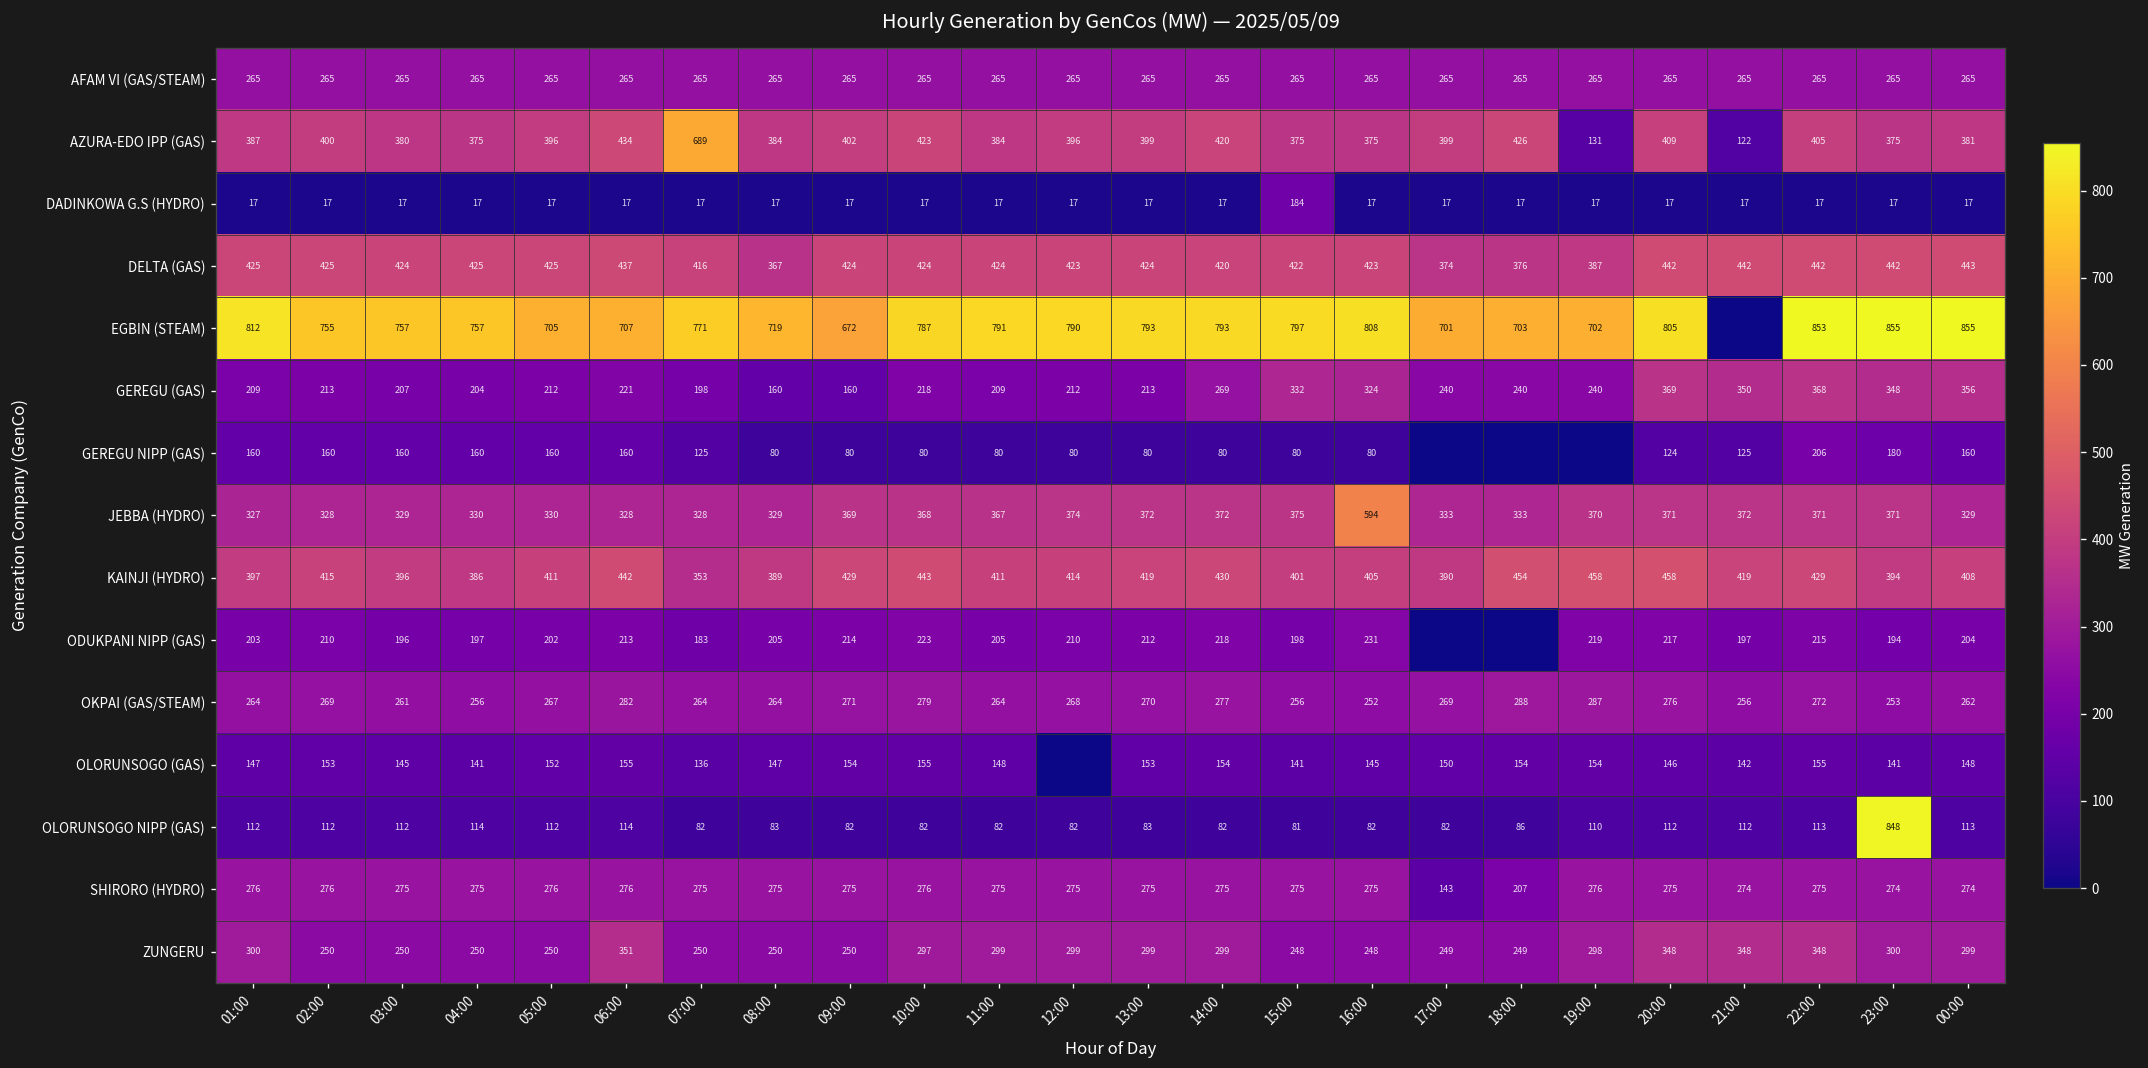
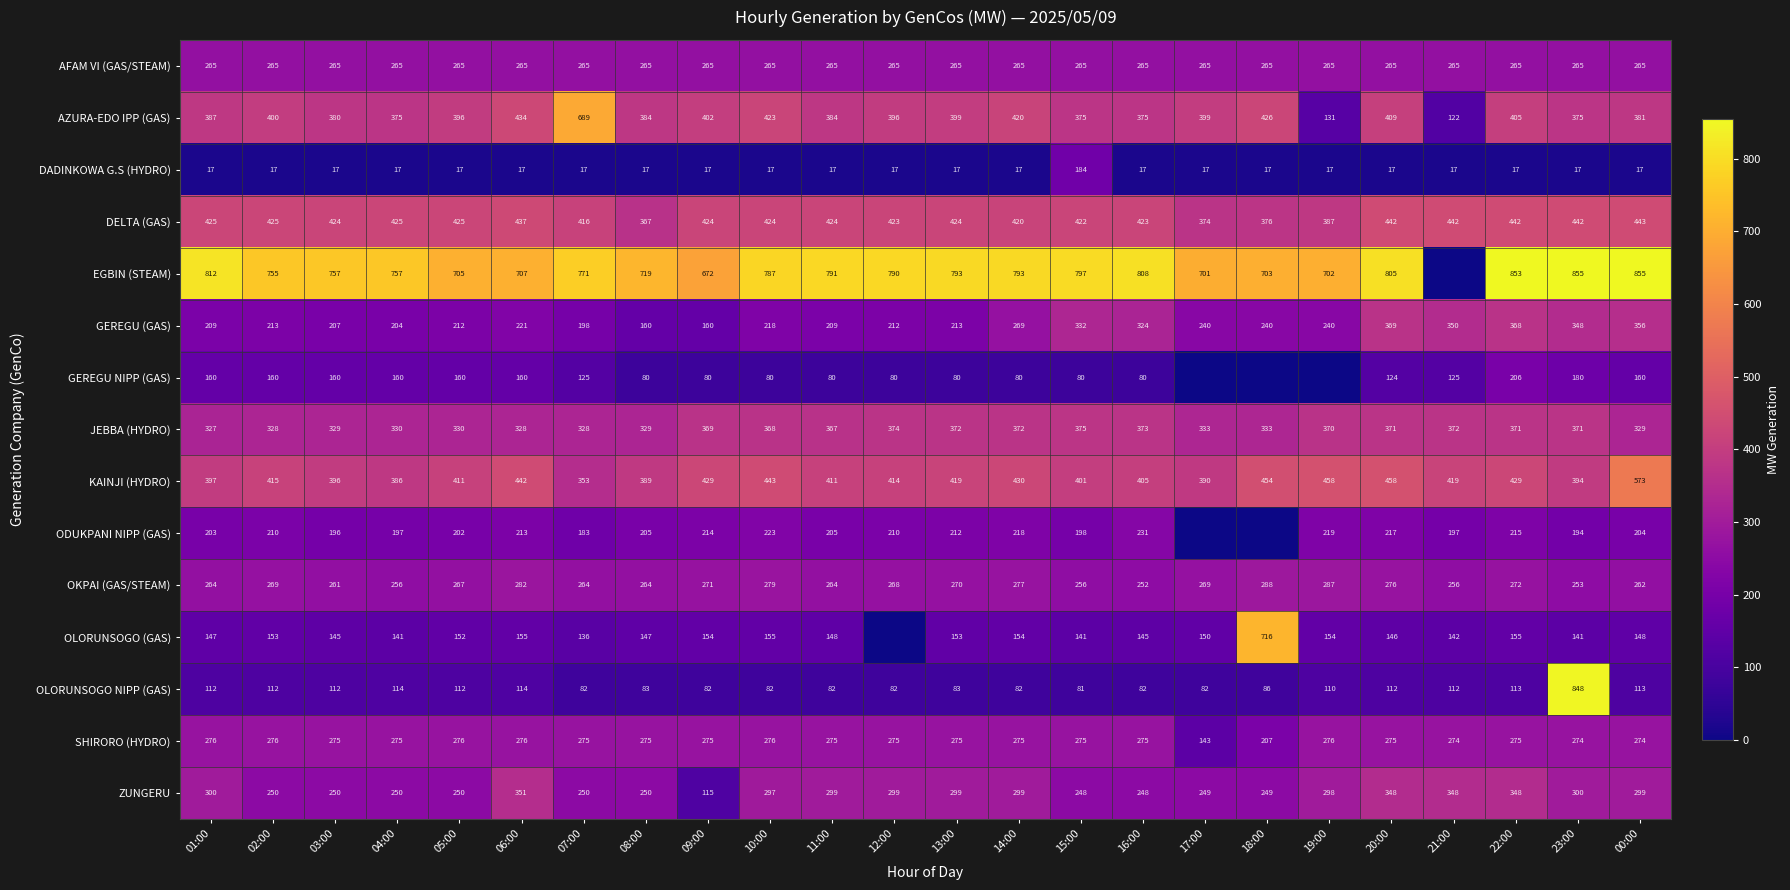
JEBBA (HYDRO), 16:00: 594 -> 373
KAINJI (HYDRO), 00:00: 408 -> 573
OLORUNSOGO (GAS), 18:00: 154 -> 716
ZUNGERU, 09:00: 250 -> 115
